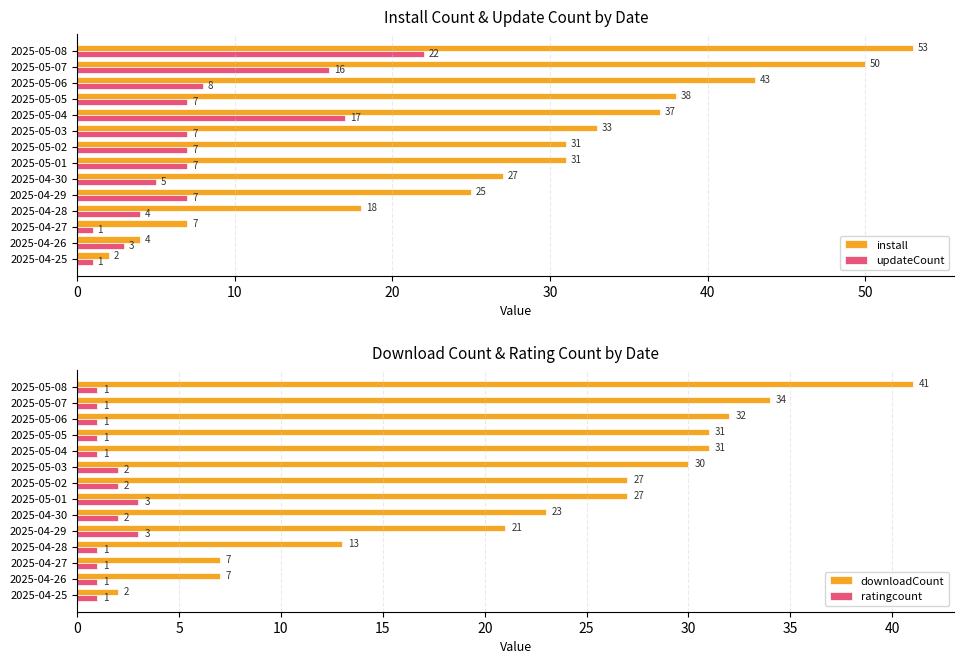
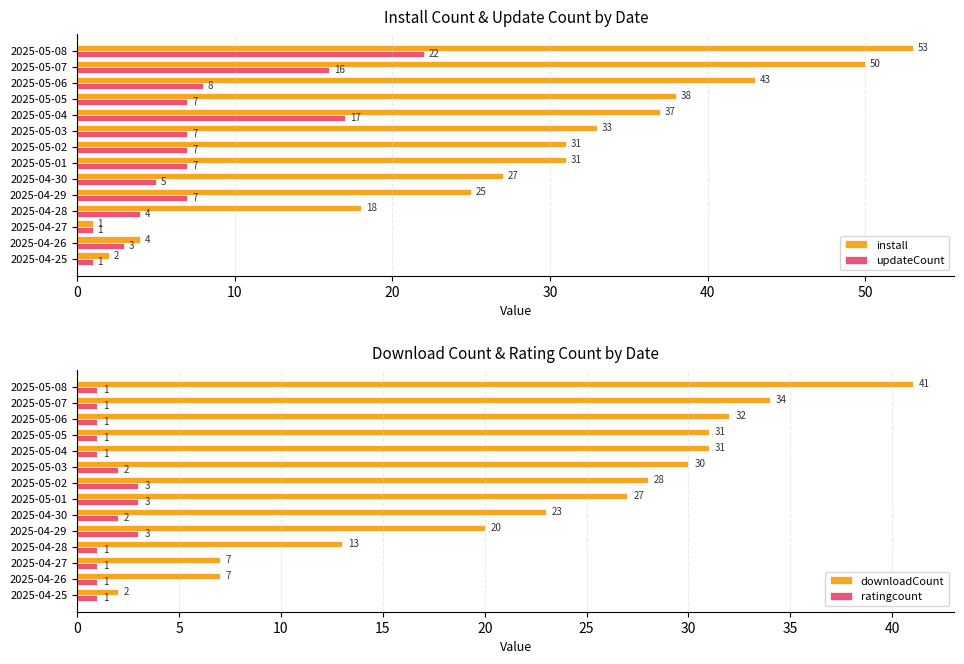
Install Count & Update Count by Date, install, 2025-04-27: 7 -> 1
Download Count & Rating Count by Date, downloadCount, 2025-05-02: 27 -> 28
Download Count & Rating Count by Date, ratingcount, 2025-05-02: 2 -> 3
Download Count & Rating Count by Date, downloadCount, 2025-04-29: 21 -> 20
